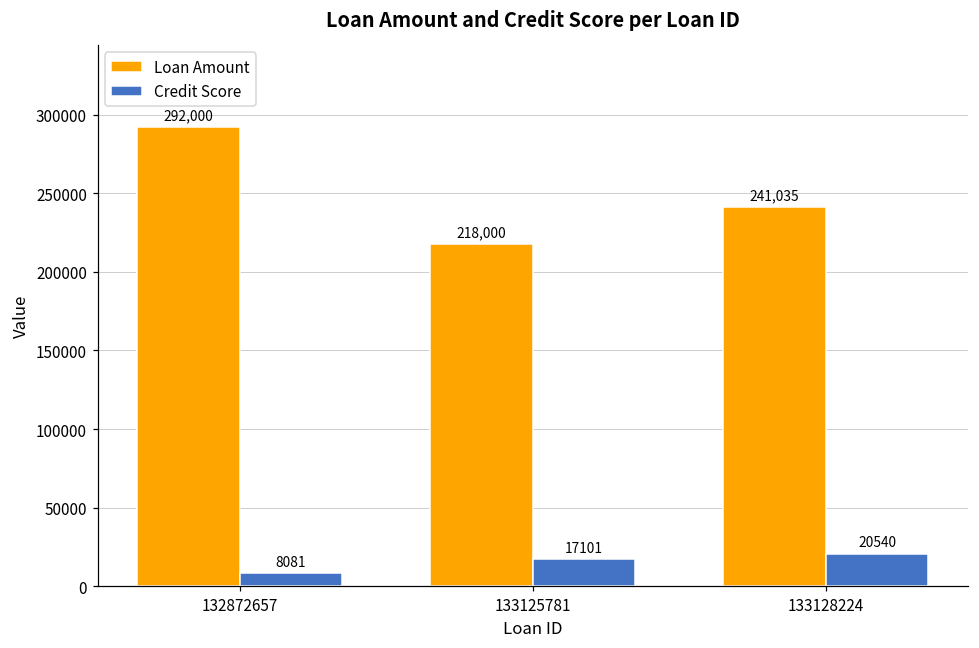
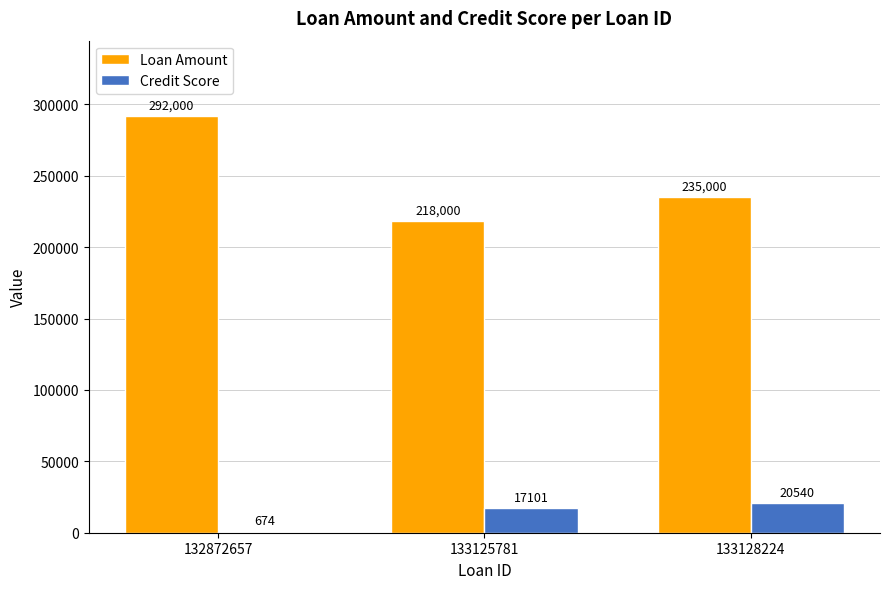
Credit Score, 132872657: 8081 -> 674
Loan Amount, 133128224: 241,035 -> 235,000
